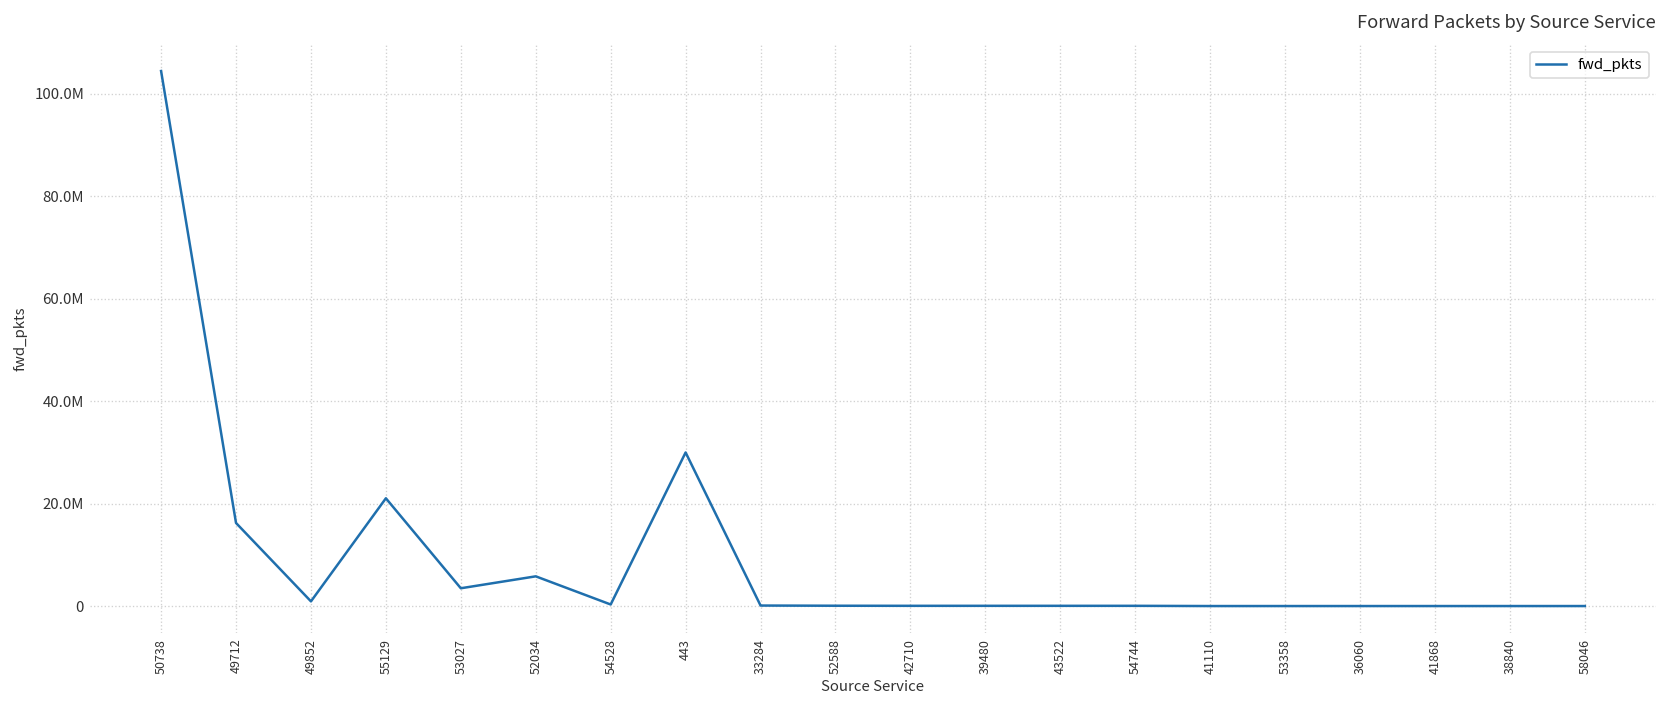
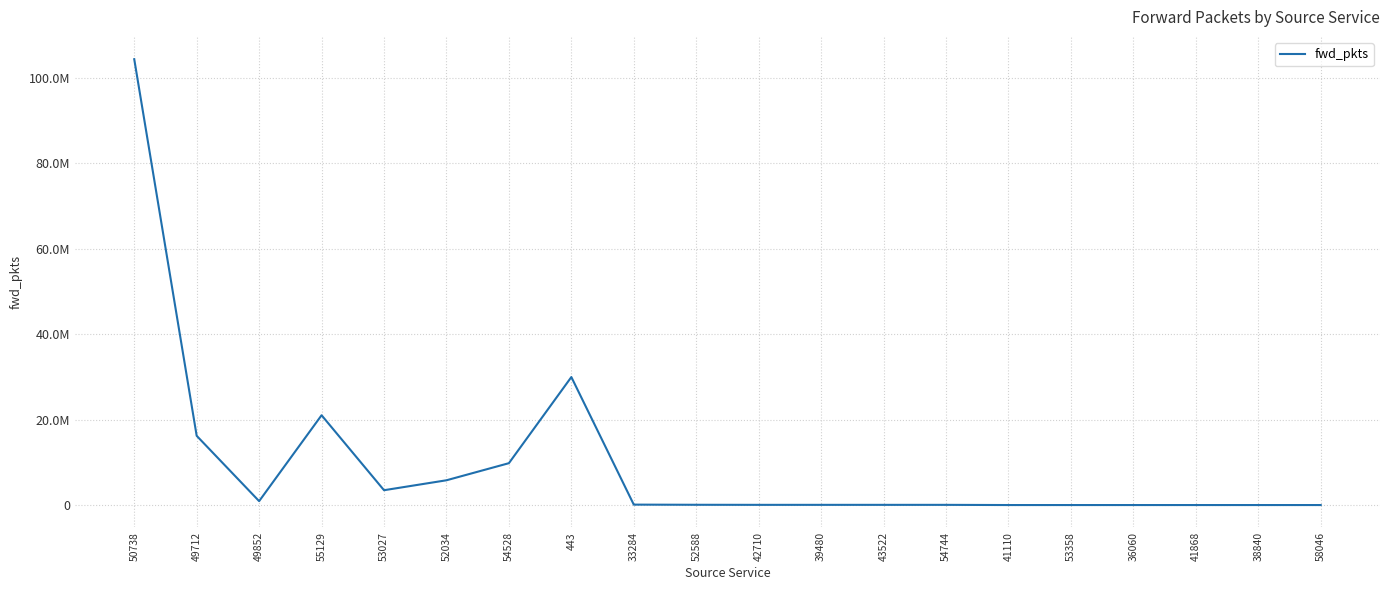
54528: 0 -> 10000000
